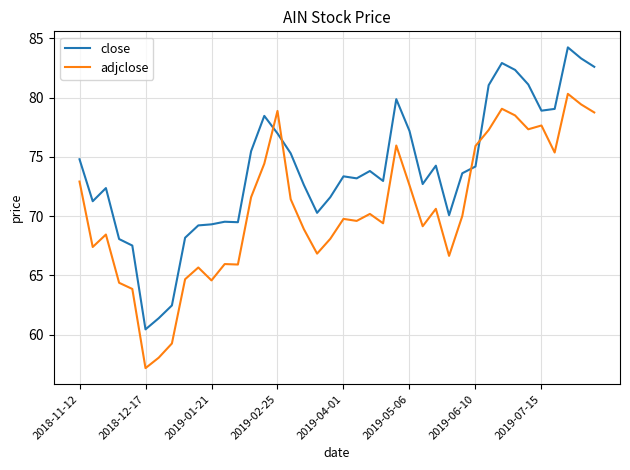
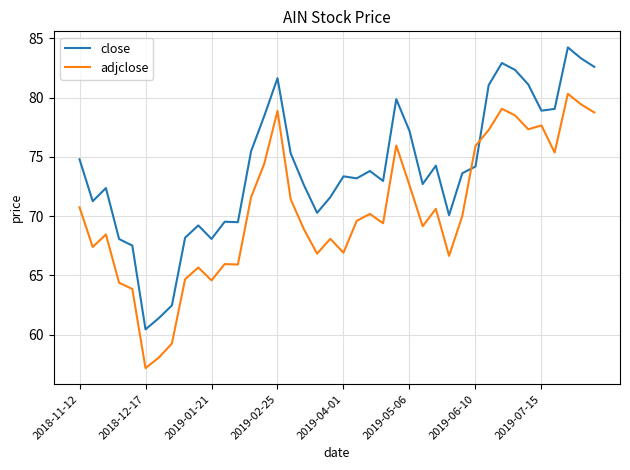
adjclose, 2018-11-12: 72.9 -> 70.7
close, 2019-01-21: 69.3 -> 68.1
close, 2019-02-25: 77.0 -> 81.6
adjclose, 2019-04-01: 69.8 -> 66.9
